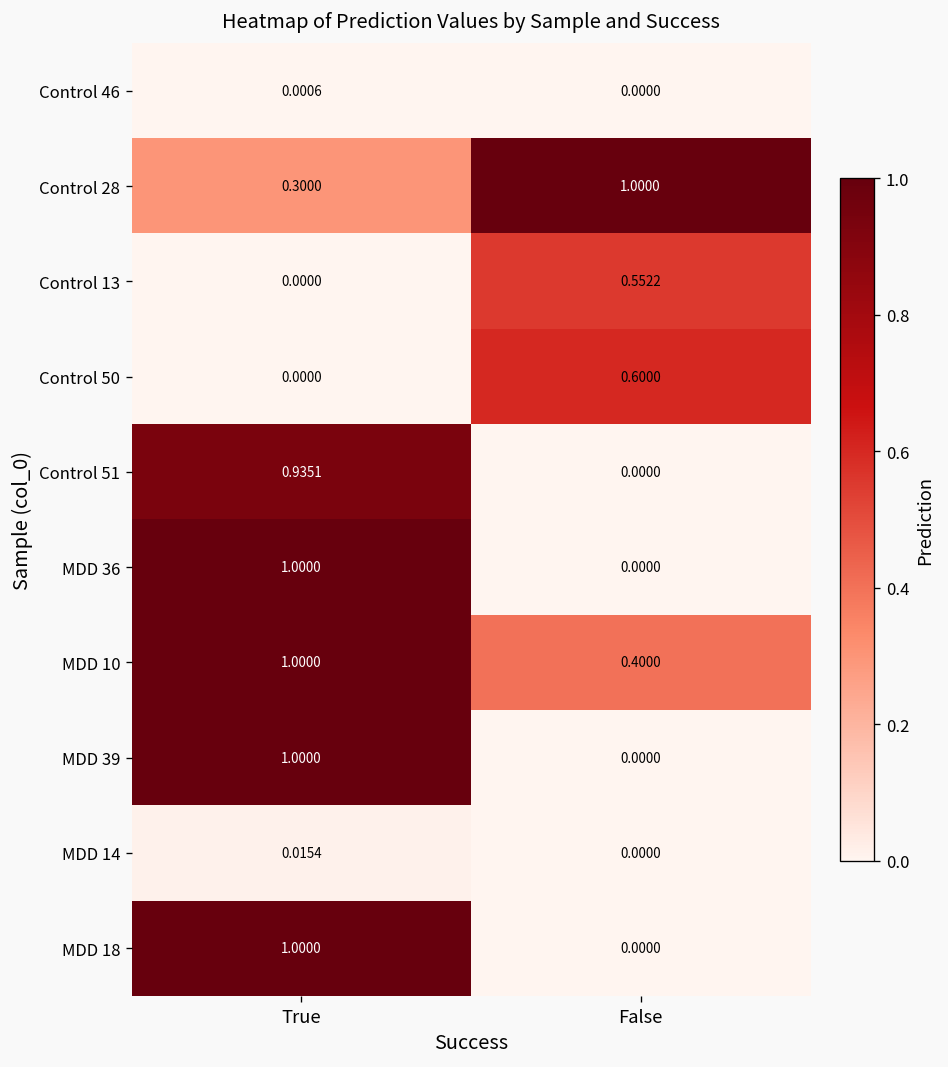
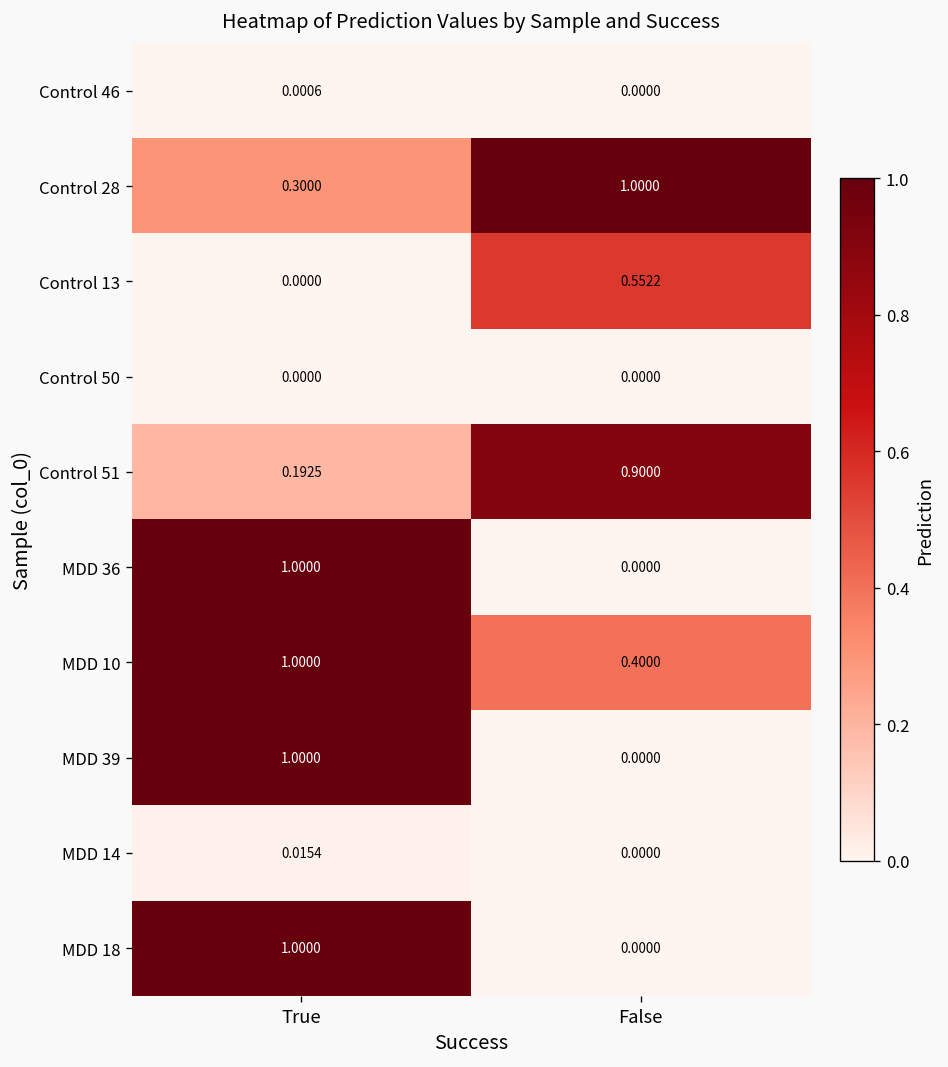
Control 50, False: 0.6000 -> 0.0000
Control 51, True: 0.9351 -> 0.1925
Control 51, False: 0.0000 -> 0.9000
